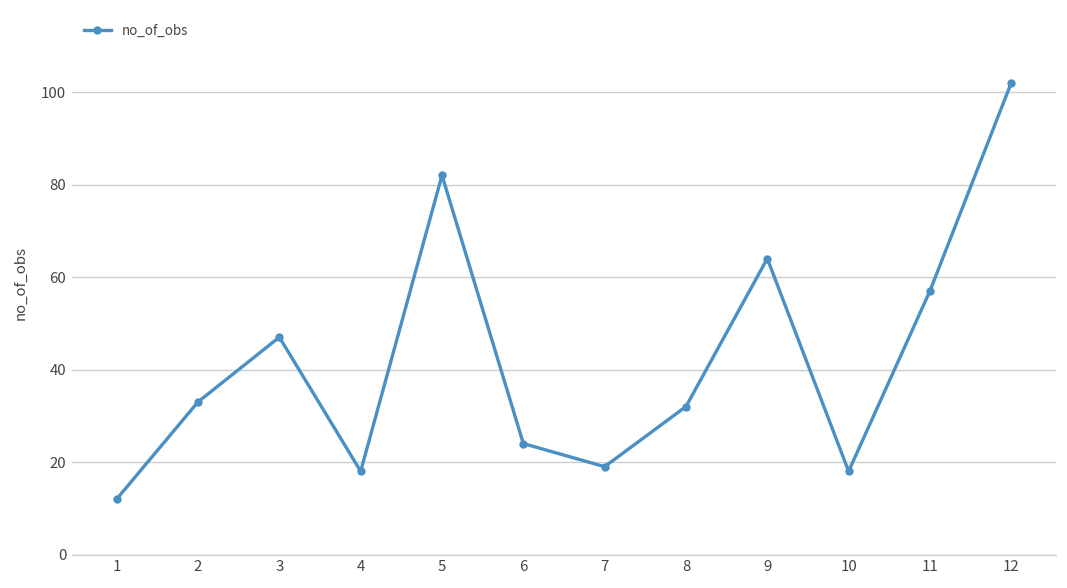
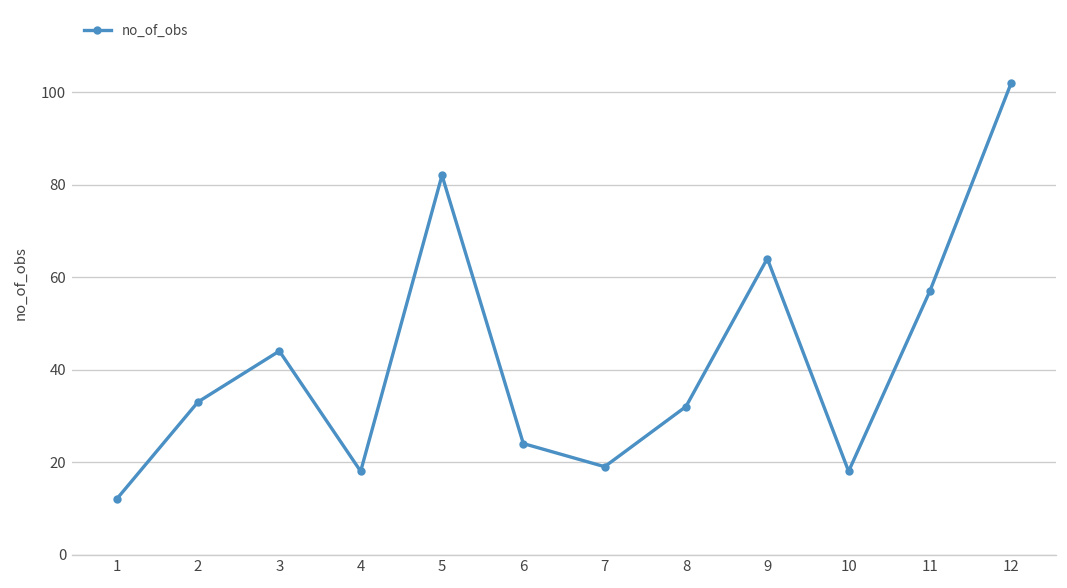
3: 47 -> 44
